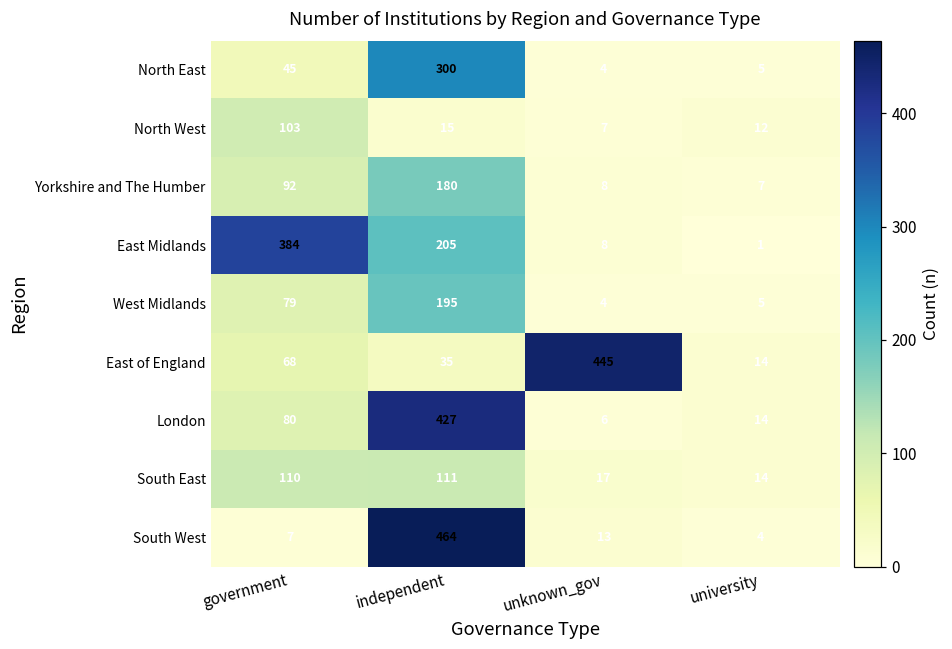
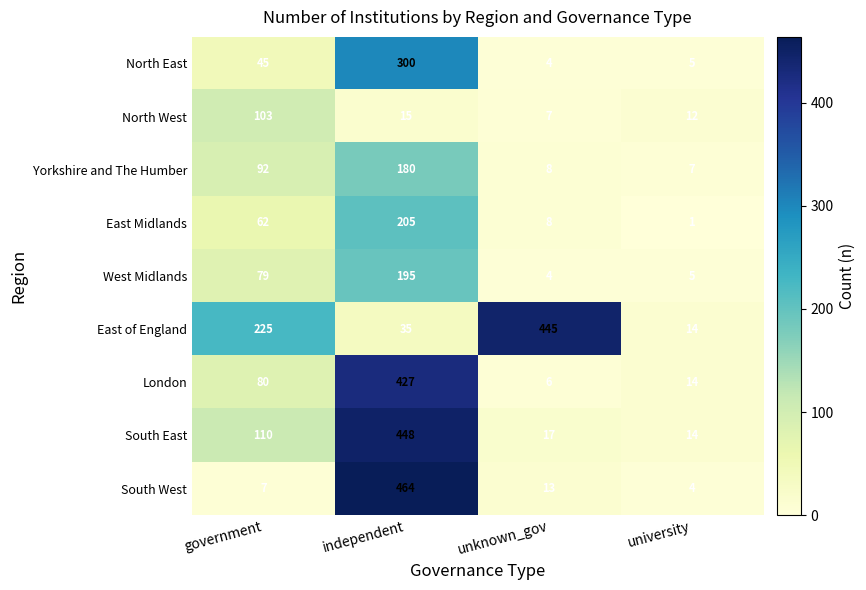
East Midlands, government: 384 -> 62
East of England, government: 68 -> 225
South East, independent: 111 -> 448
